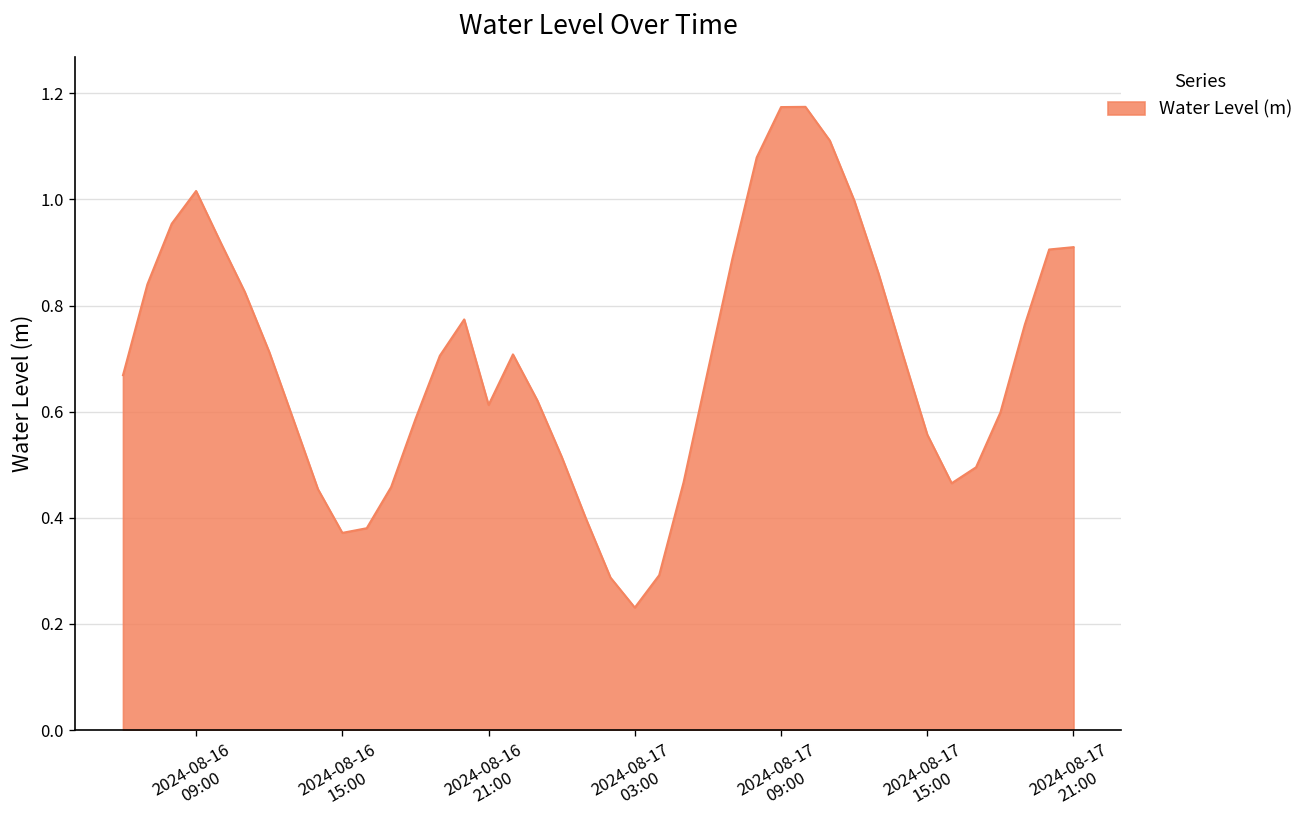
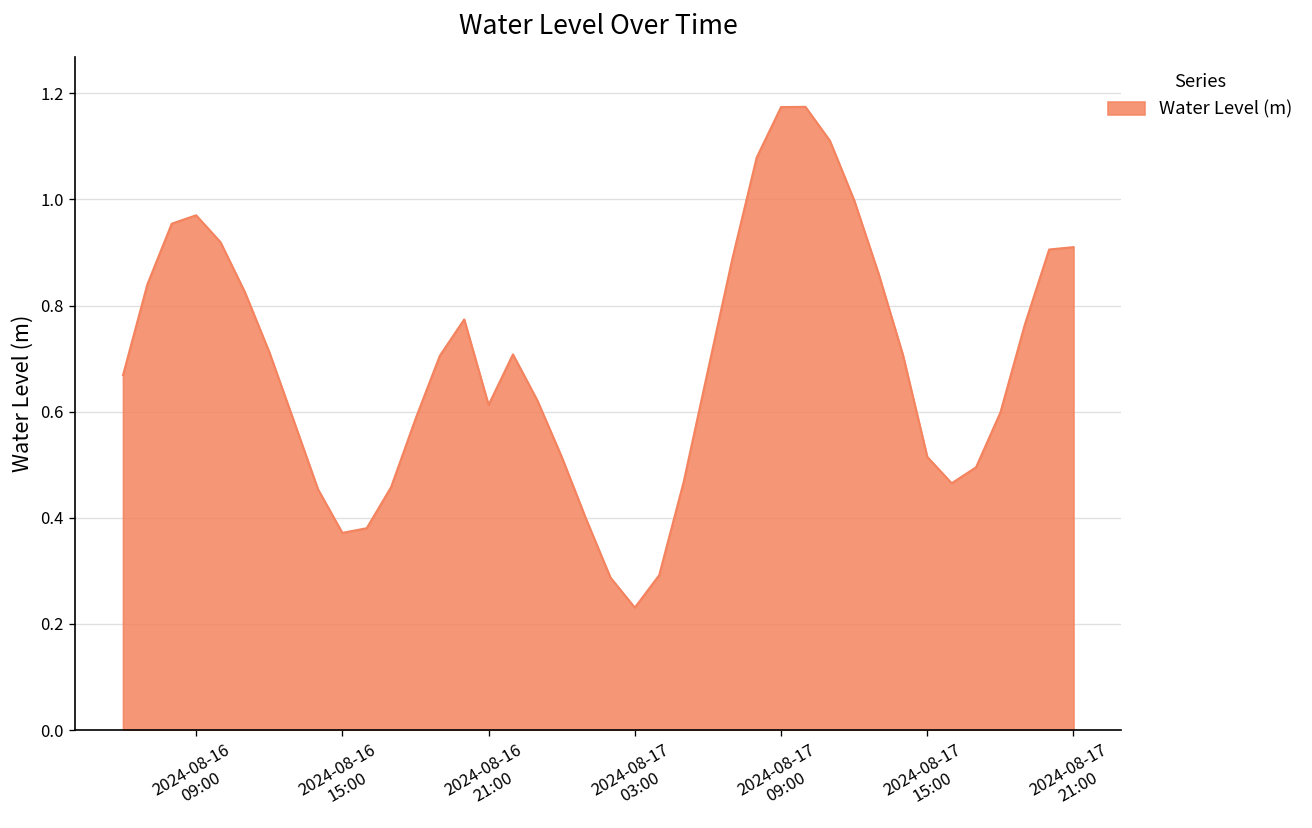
2024-08-16 09:00: 1.02 -> 0.97
2024-08-17 15:00: 0.56 -> 0.51
